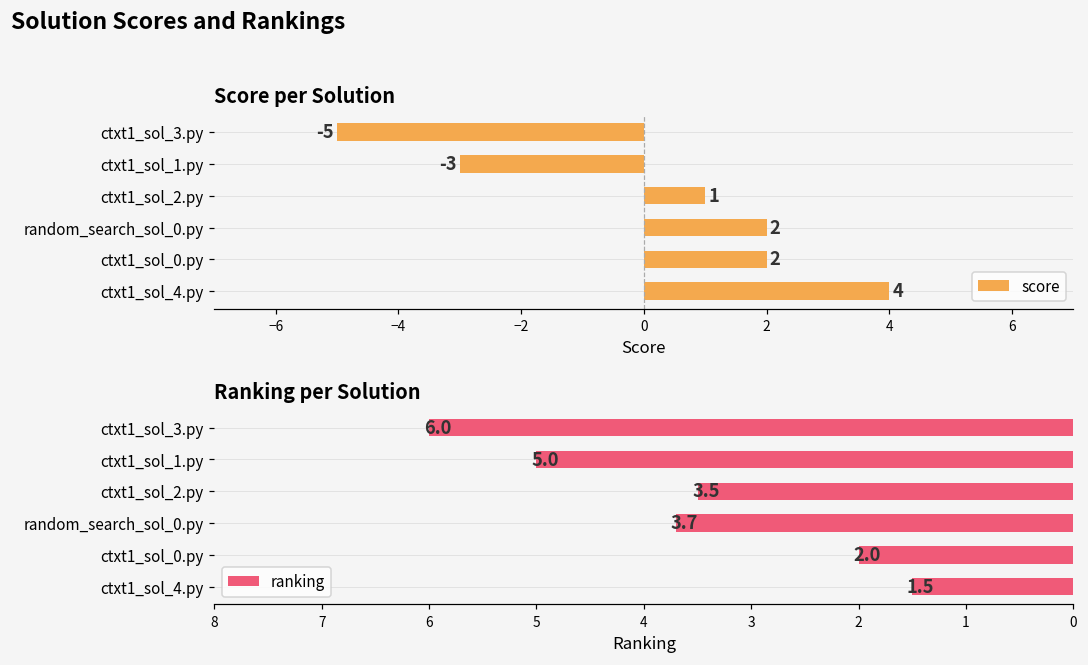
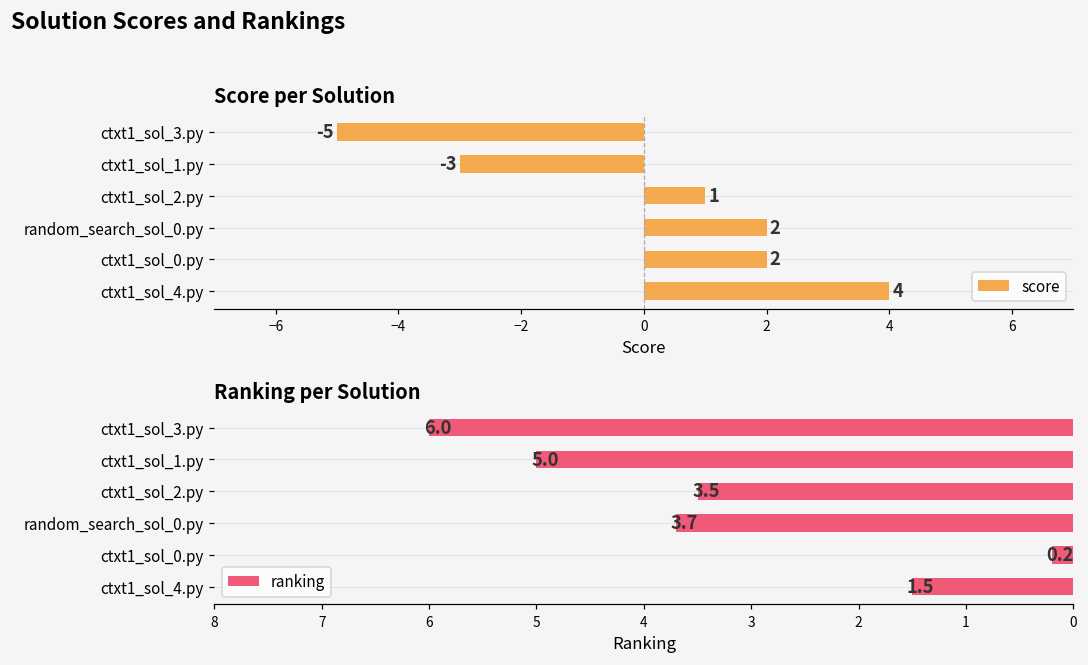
Ranking per Solution, ctxt1_sol_0.py: 2.0 -> 0.2
